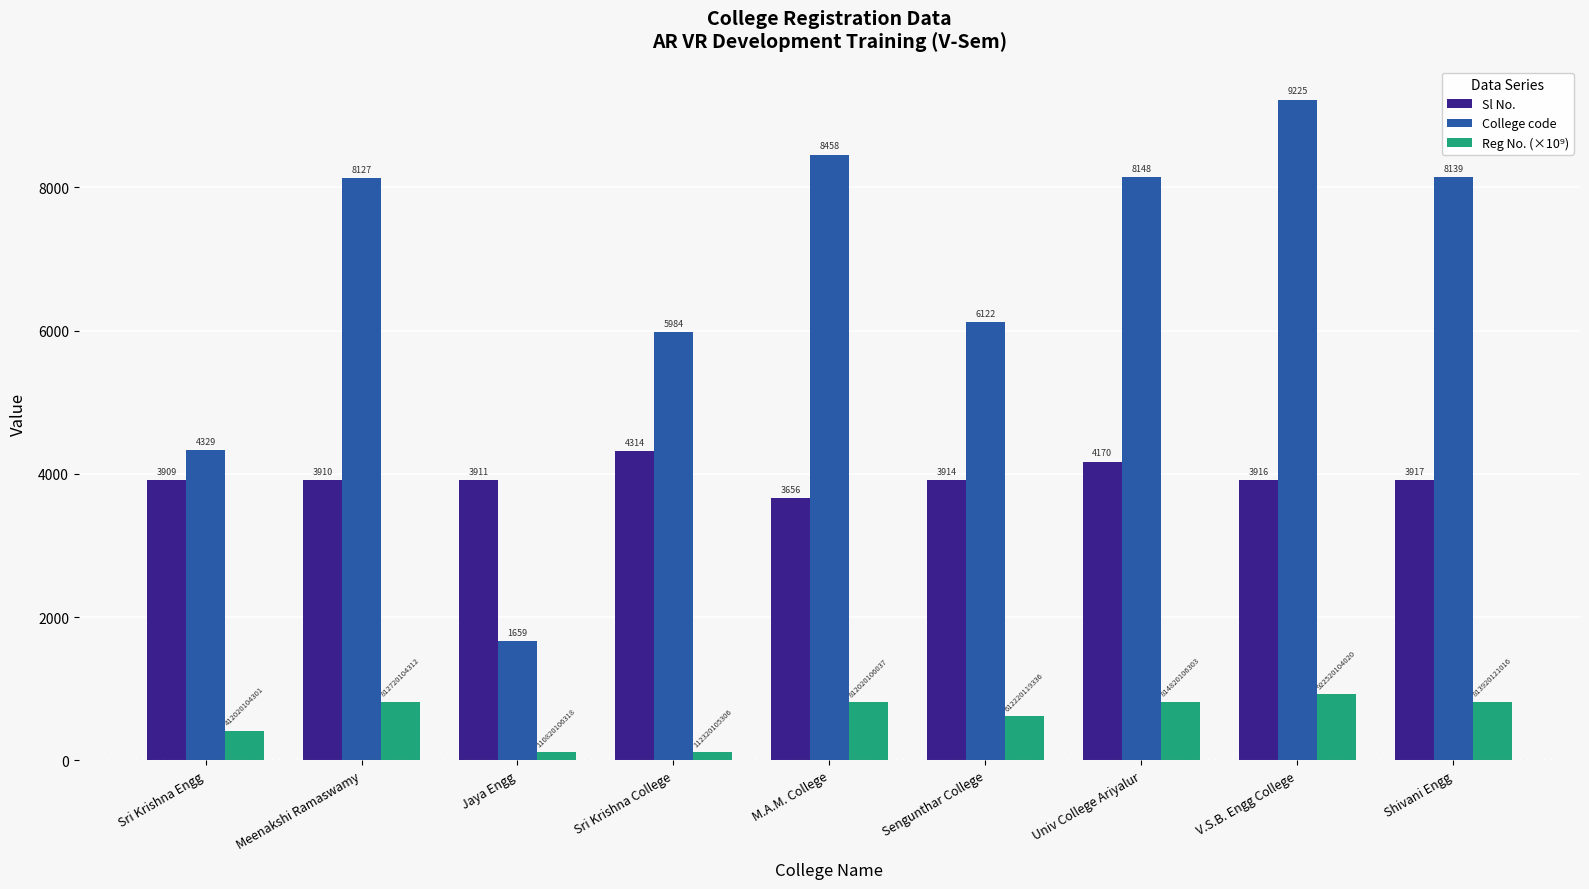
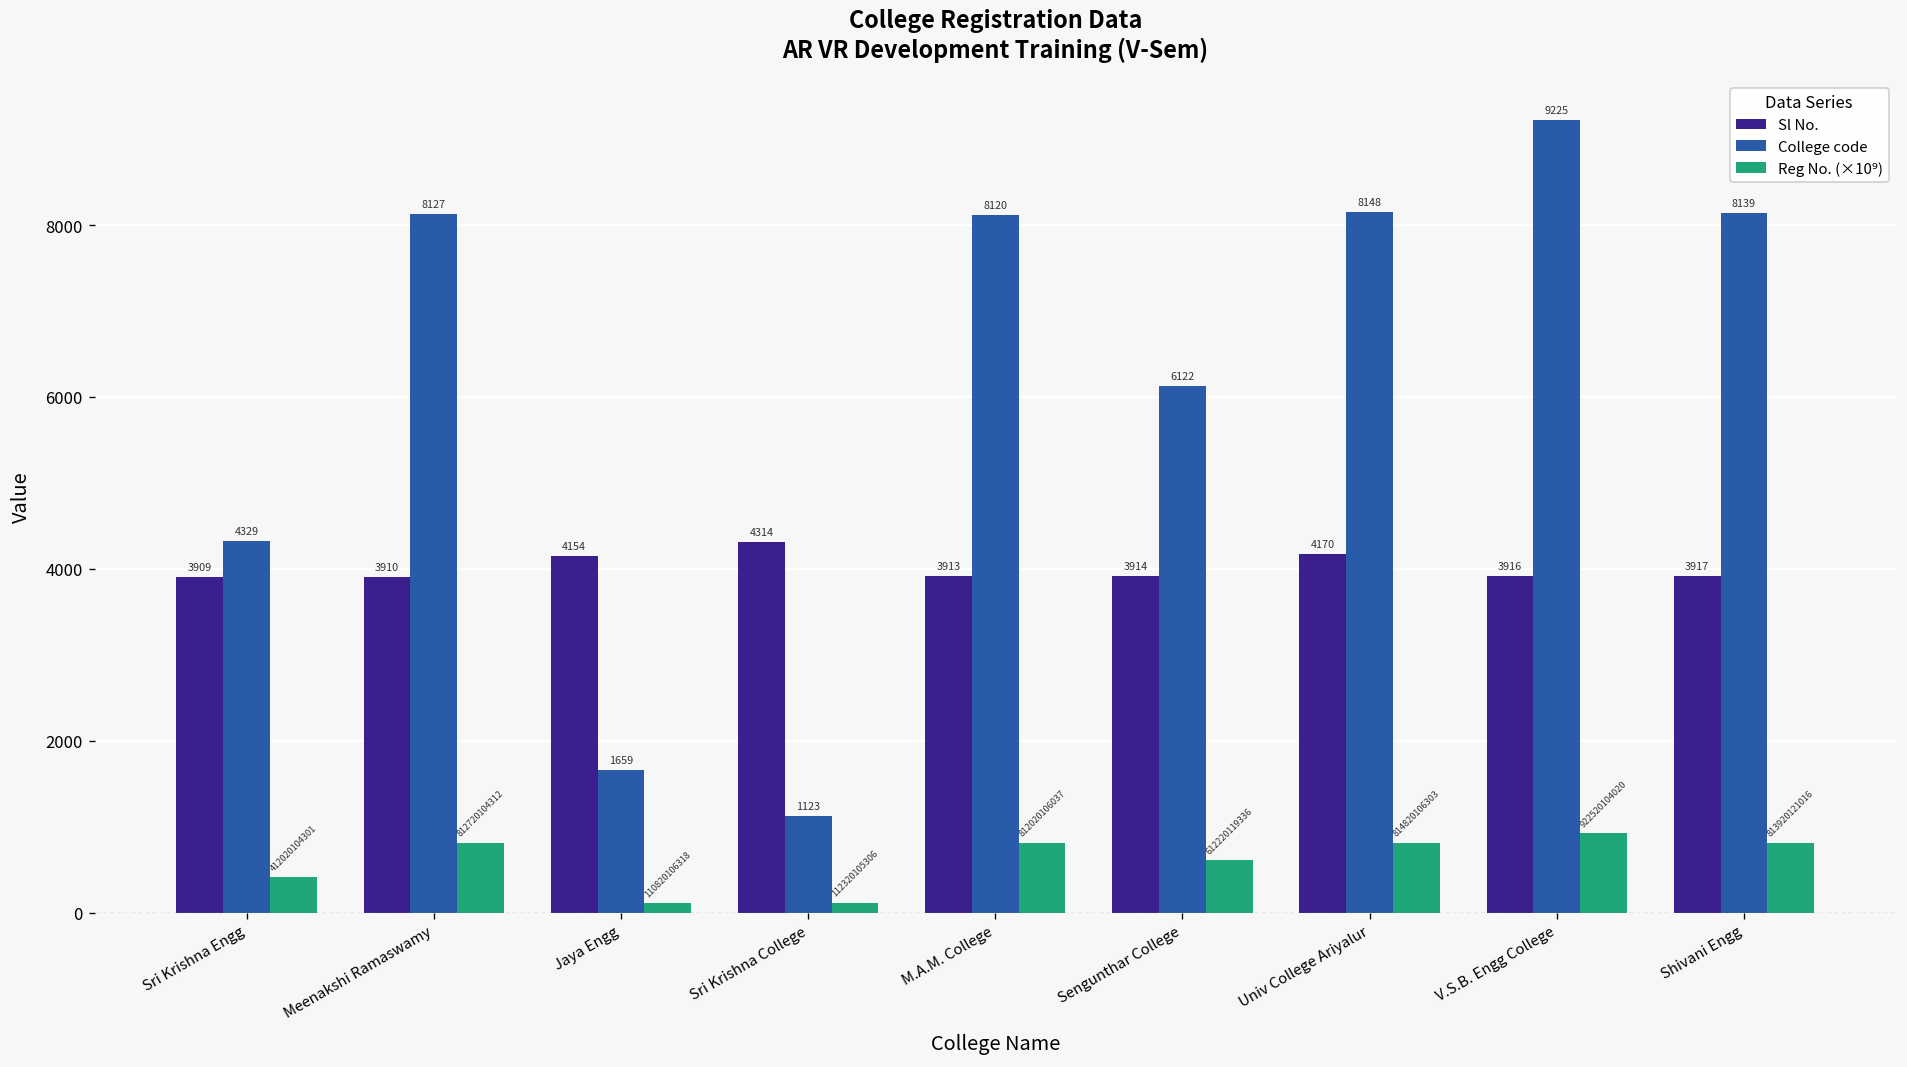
Sl No., Jaya Engg: 3911 -> 4154
College code, Sri Krishna College: 5984 -> 1123
Sl No., M.A.M. College: 3656 -> 3913
College code, M.A.M. College: 8458 -> 8120
